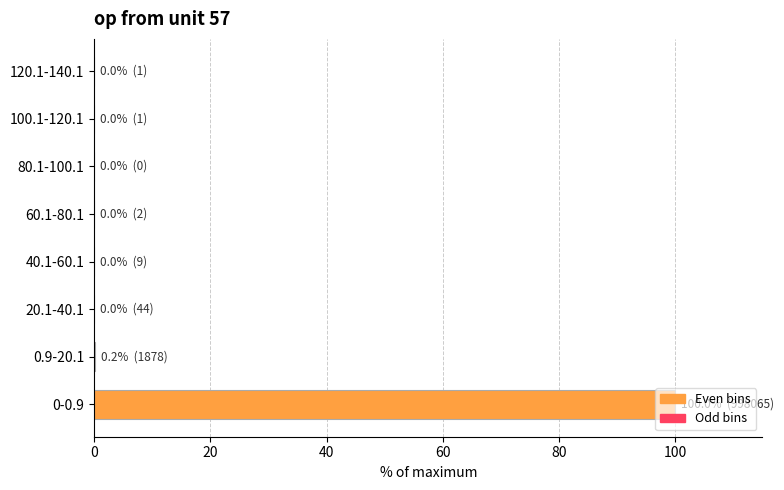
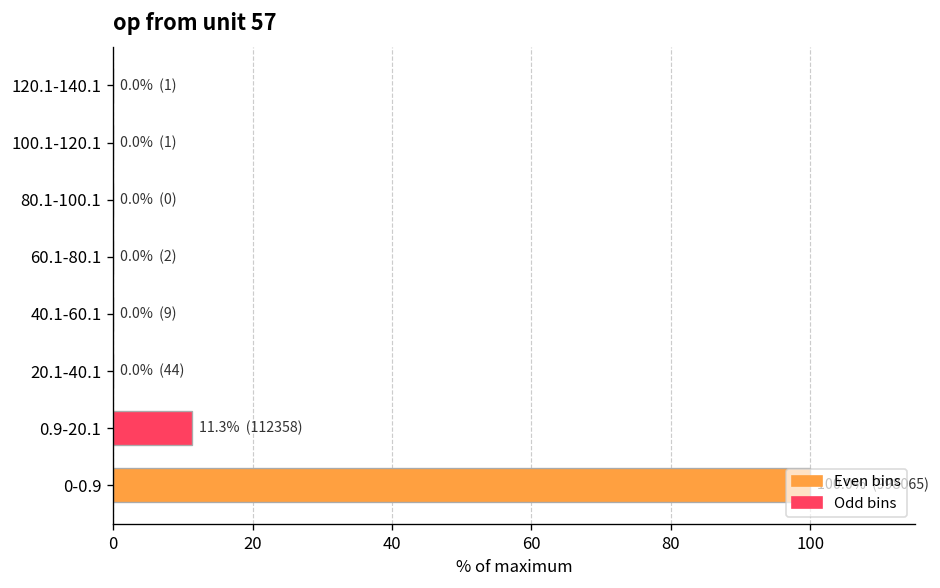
0.9-20.1: 0.2% (1878) -> 11.3% (112358)
